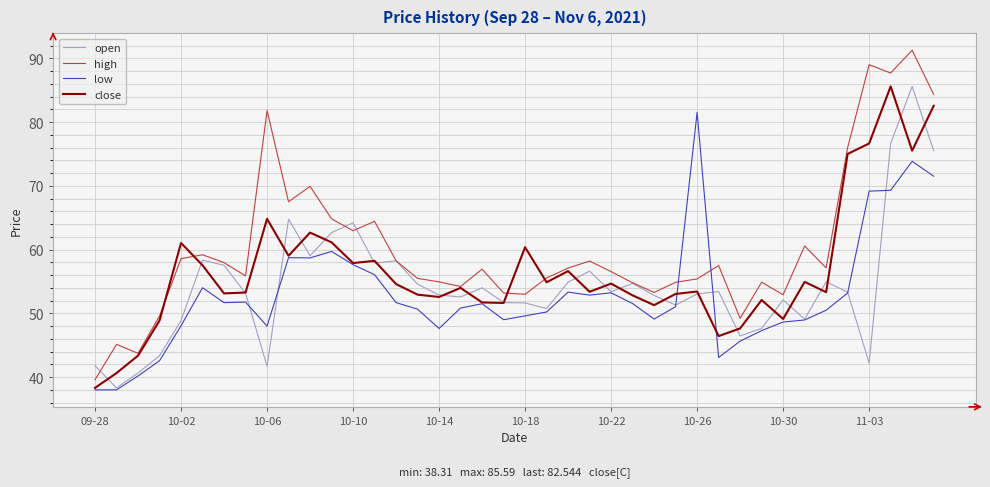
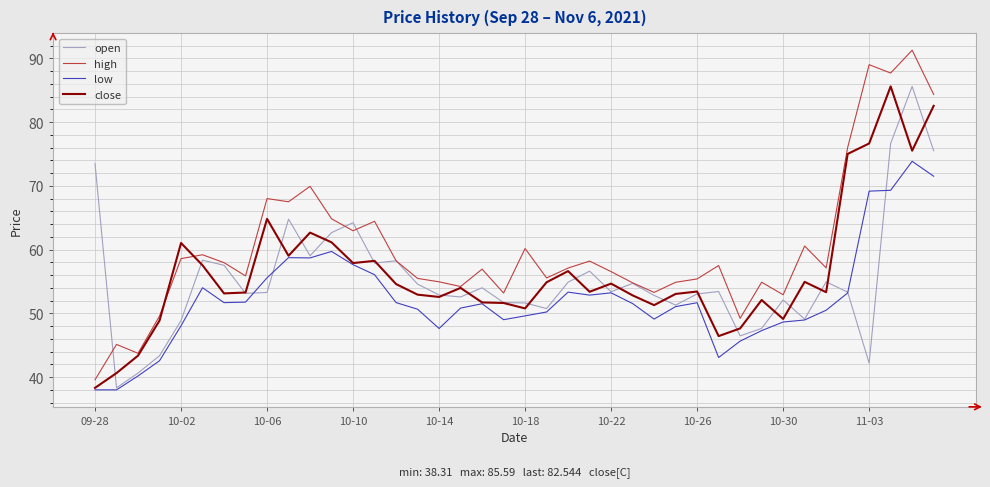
open, 09-28: 42 -> 73
open, 10-06: 42 -> 53
high, 10-06: 82 -> 68
low, 10-06: 48 -> 56
high, 10-18: 53 -> 60
close, 10-18: 60 -> 51
low, 10-26: 82 -> 52
